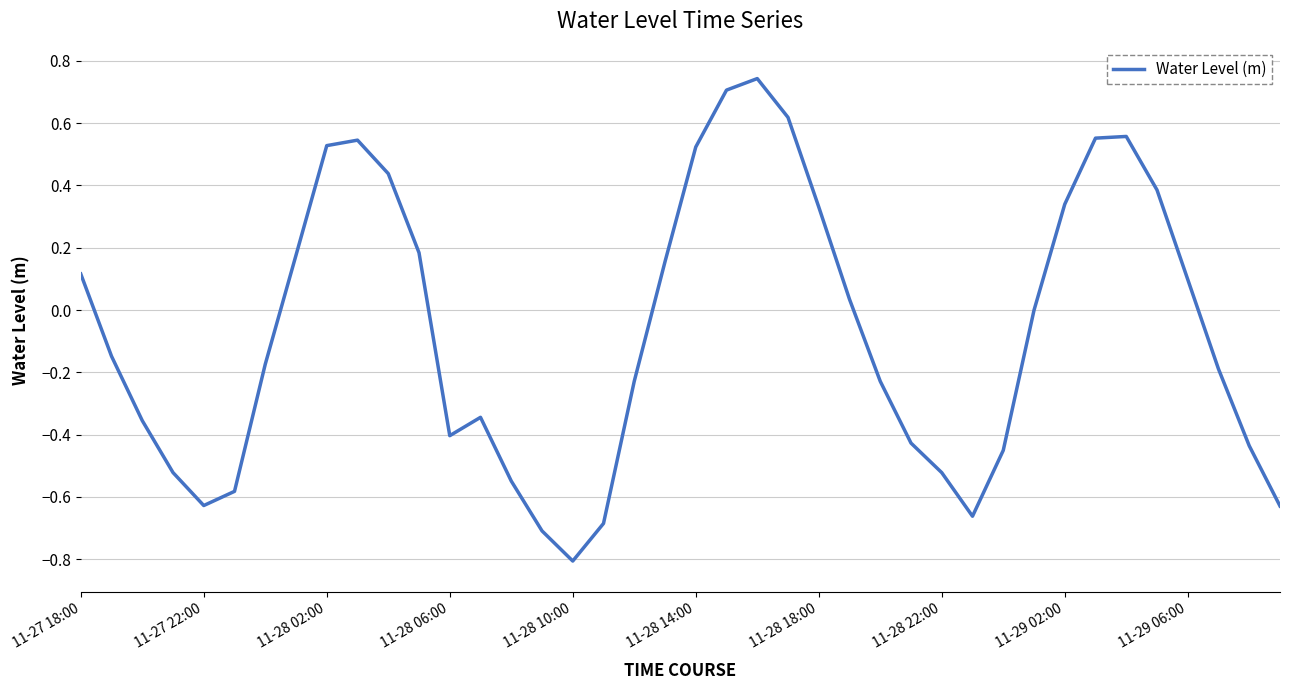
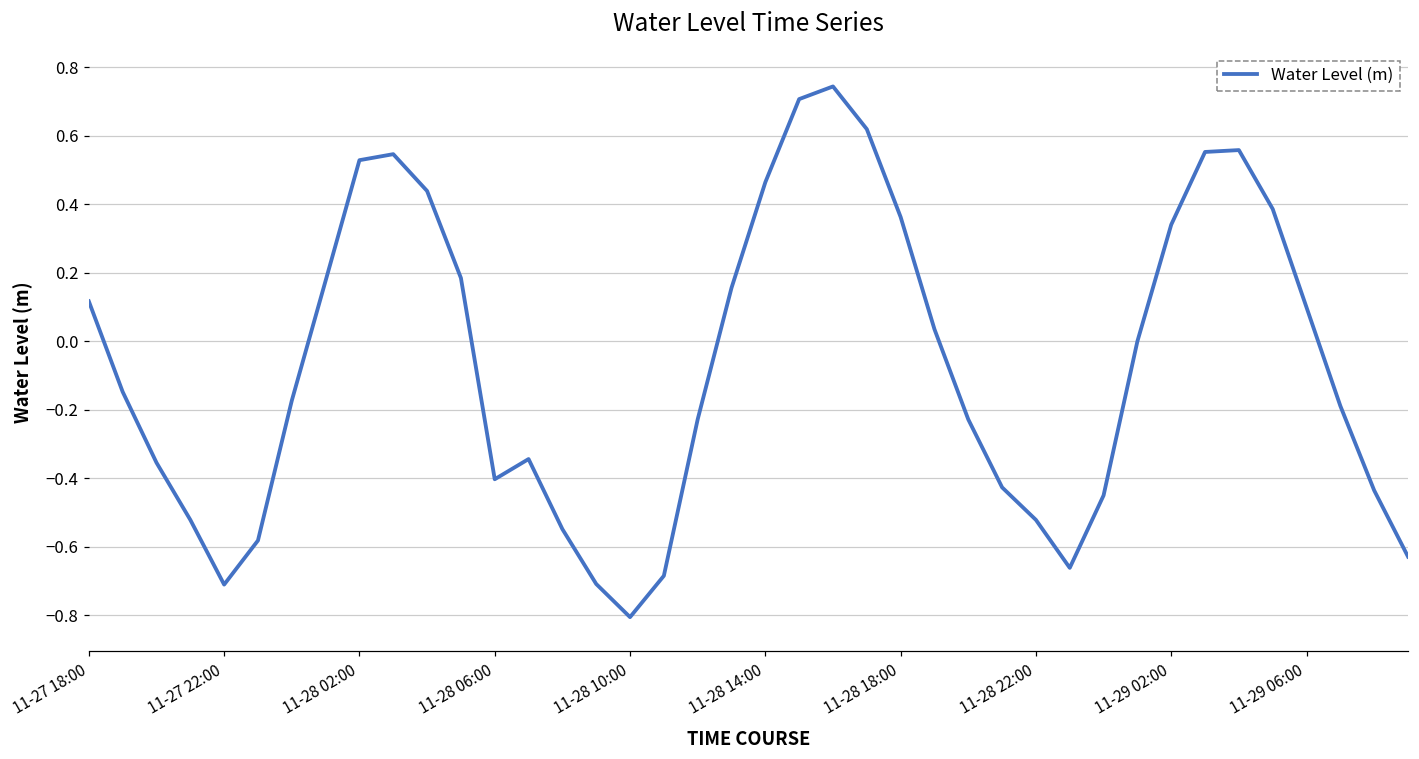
11-27 22:00: -0.63 -> -0.71
11-28 14:00: 0.52 -> 0.46
11-28 18:00: 0.33 -> 0.36
